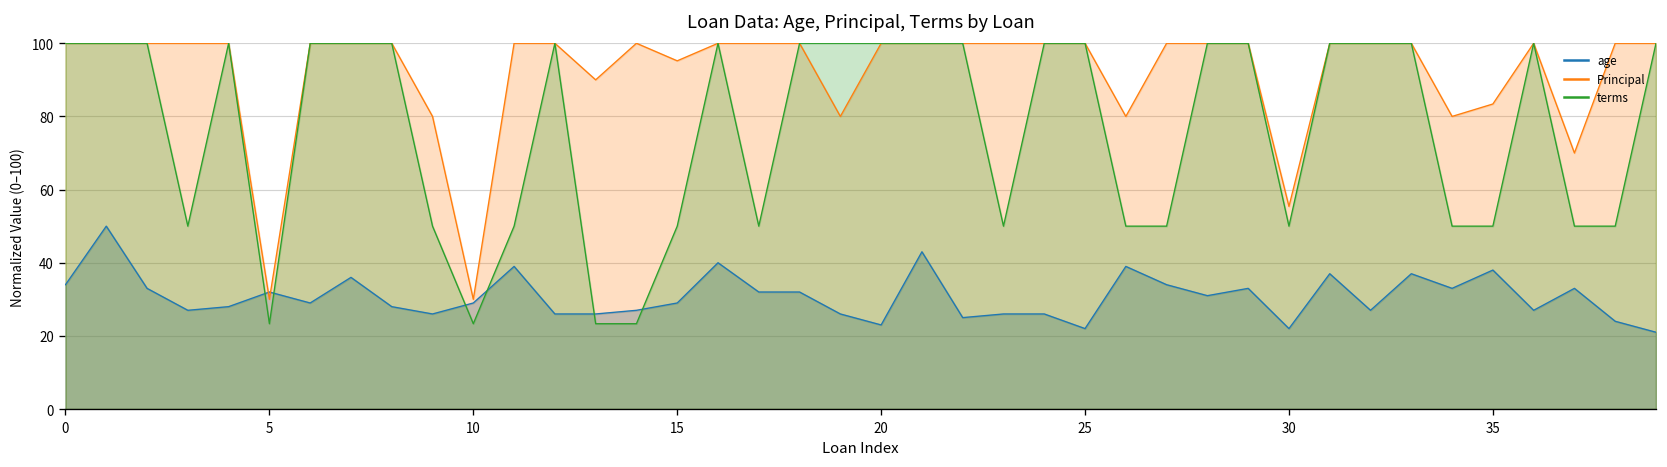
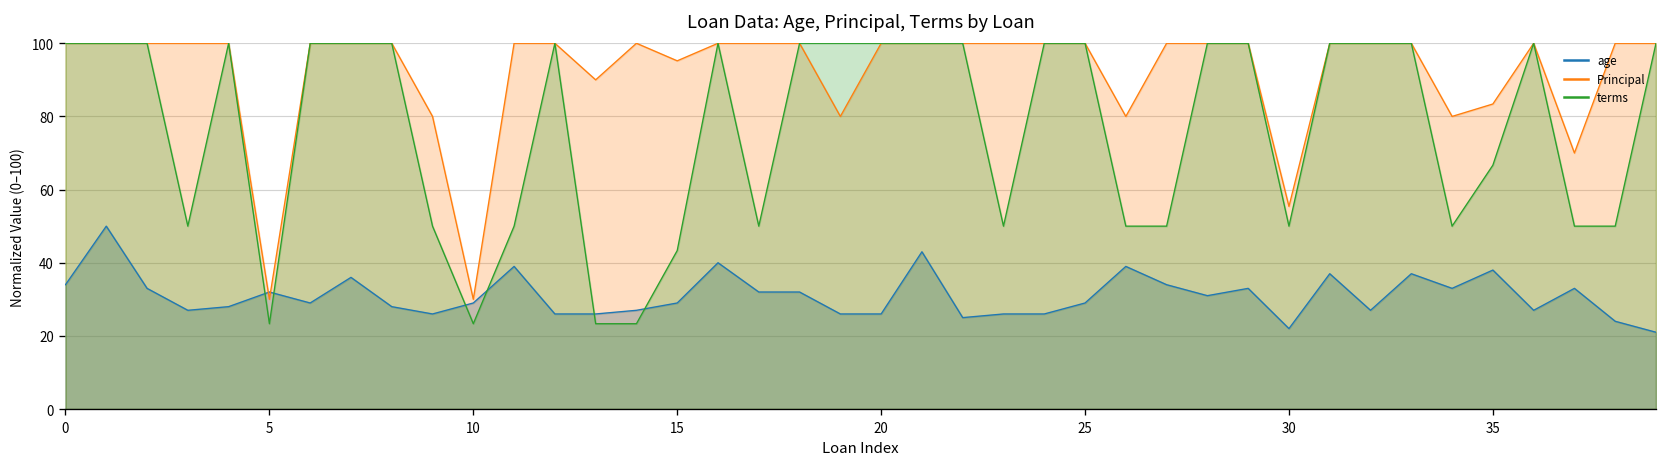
terms, 15: 50 -> 43
age, 20: 23 -> 26
age, 25: 22 -> 29
terms, 35: 50 -> 67
